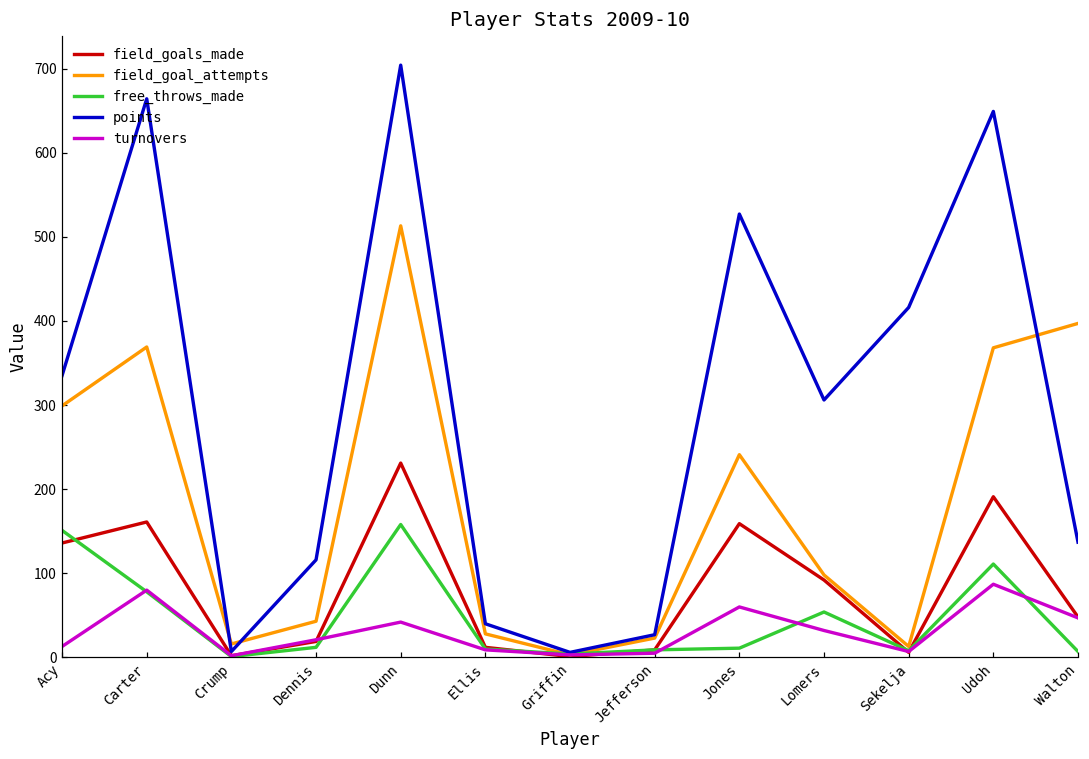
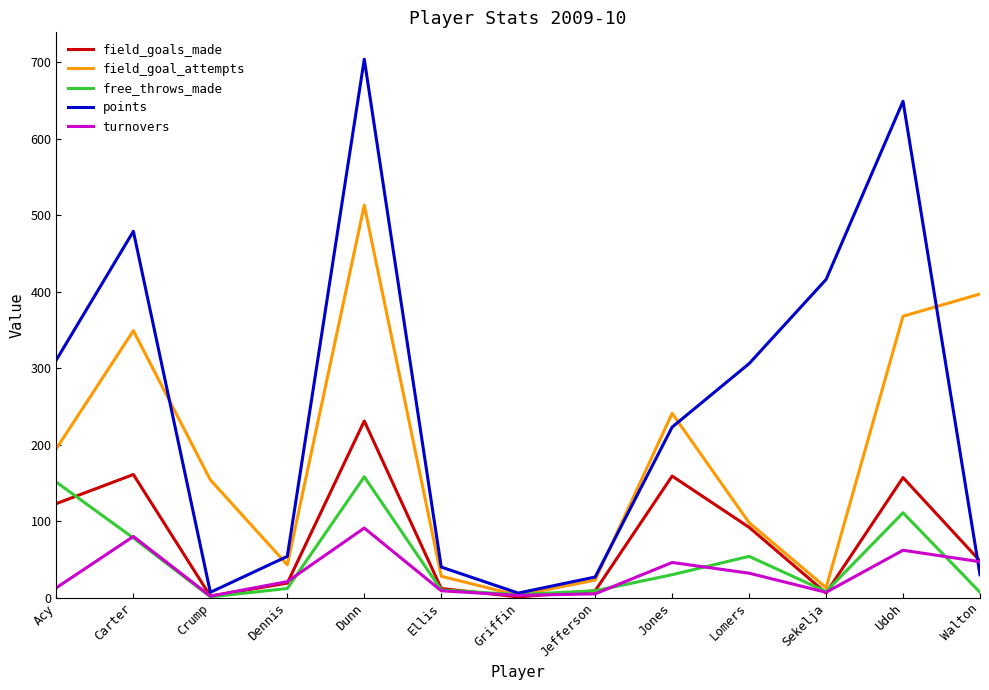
field_goals_made, Acy: 140 -> 120
field_goal_attempts, Acy: 300 -> 200
points, Acy: 340 -> 310
field_goal_attempts, Carter: 370 -> 350
points, Carter: 660 -> 480
field_goal_attempts, Crump: 20 -> 150
points, Dennis: 120 -> 50
turnovers, Dunn: 40 -> 90
free_throws_made, Jones: 10 -> 30
points, Jones: 530 -> 220
turnovers, Jones: 60 -> 50
field_goals_made, Udoh: 190 -> 160
turnovers, Udoh: 90 -> 60
points, Walton: 140 -> 30
